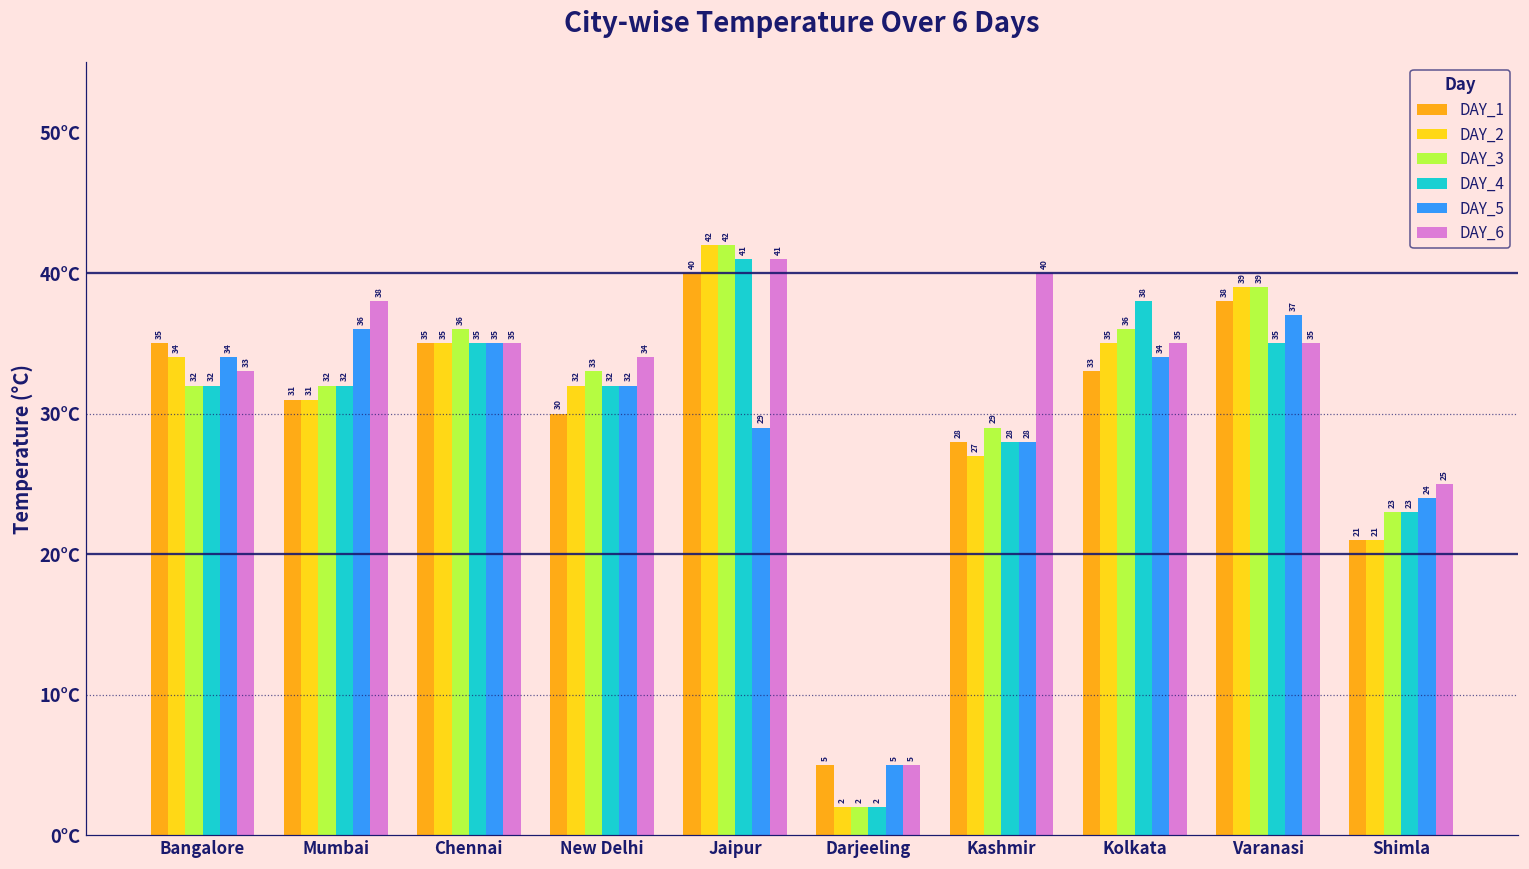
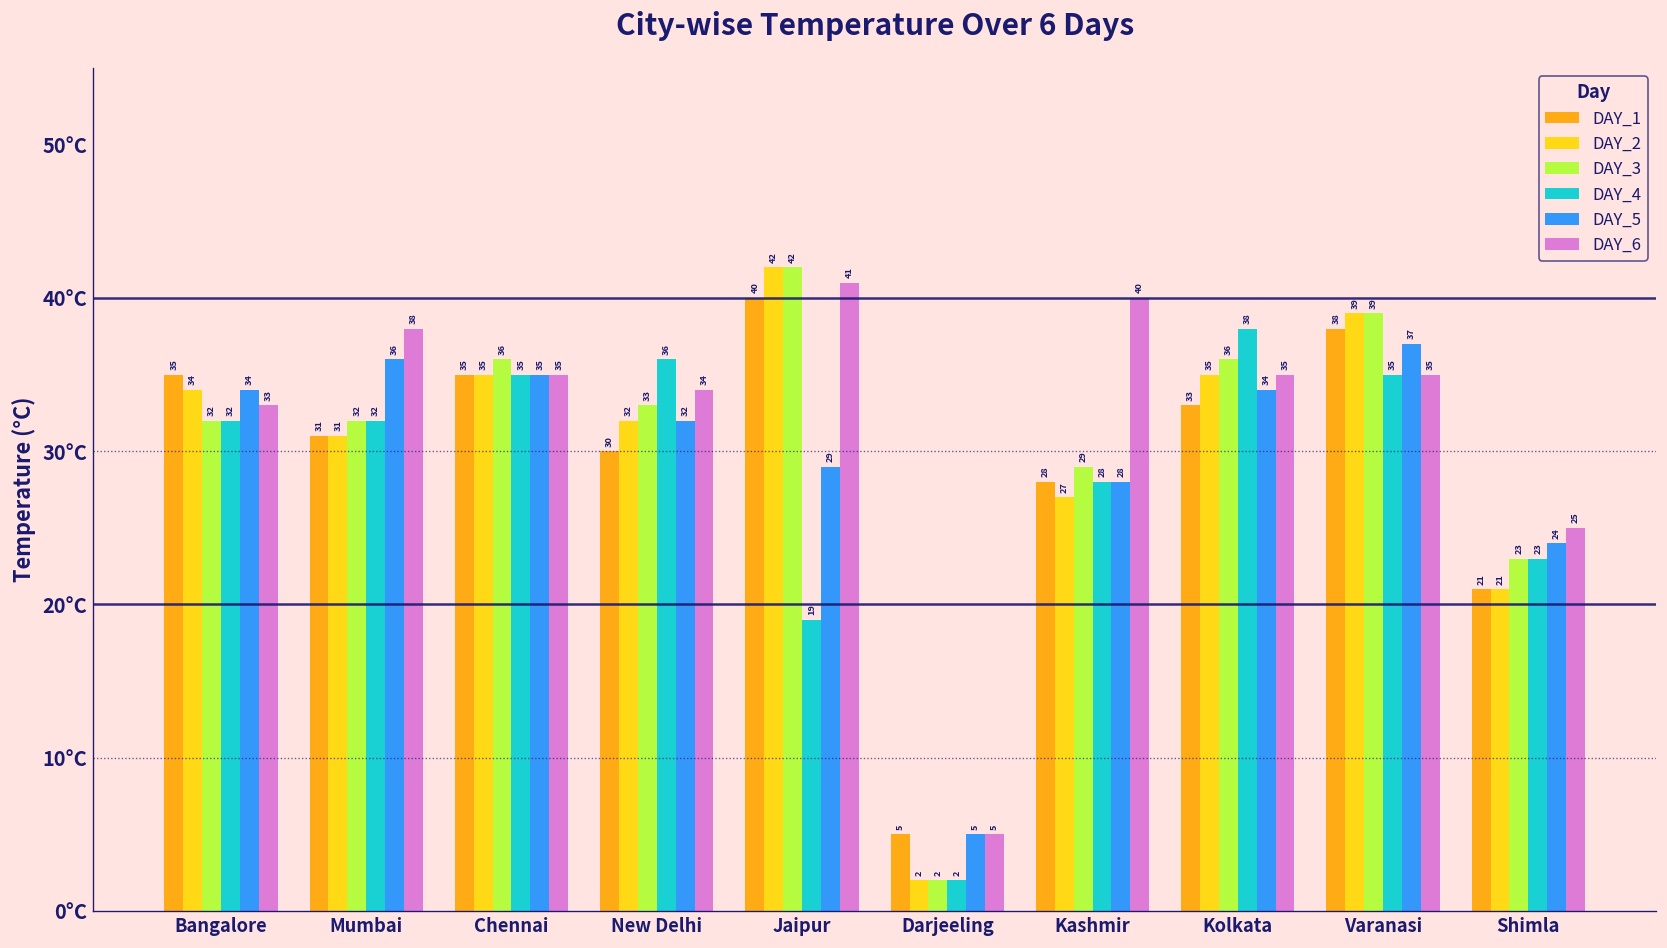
DAY_4, New Delhi: 32 -> 36
DAY_4, Jaipur: 41 -> 19
